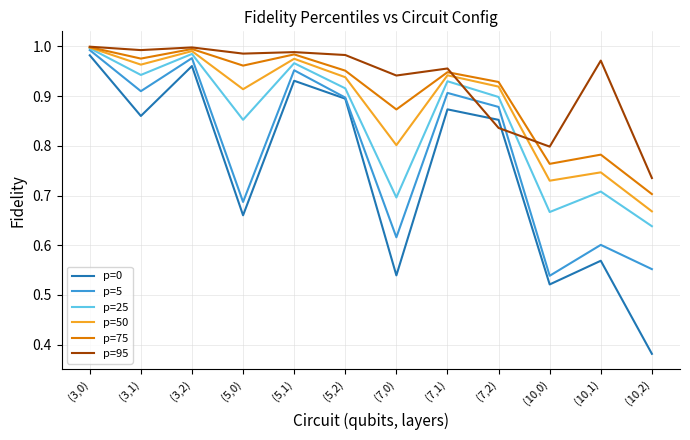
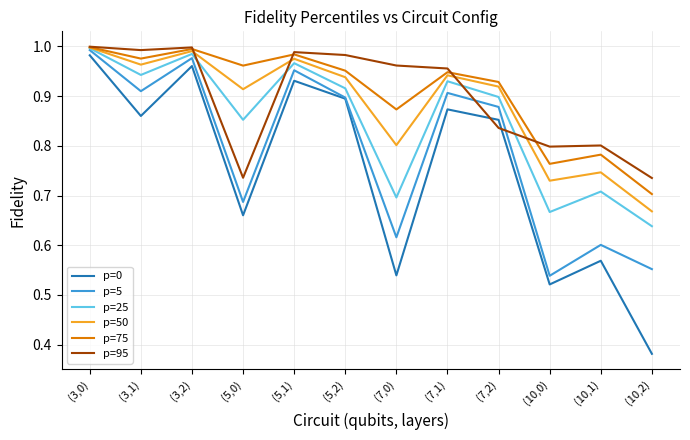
p=95, (5,0): 0.99 -> 0.74
p=95, (7,0): 0.94 -> 0.96
p=95, (10,1): 0.97 -> 0.80
